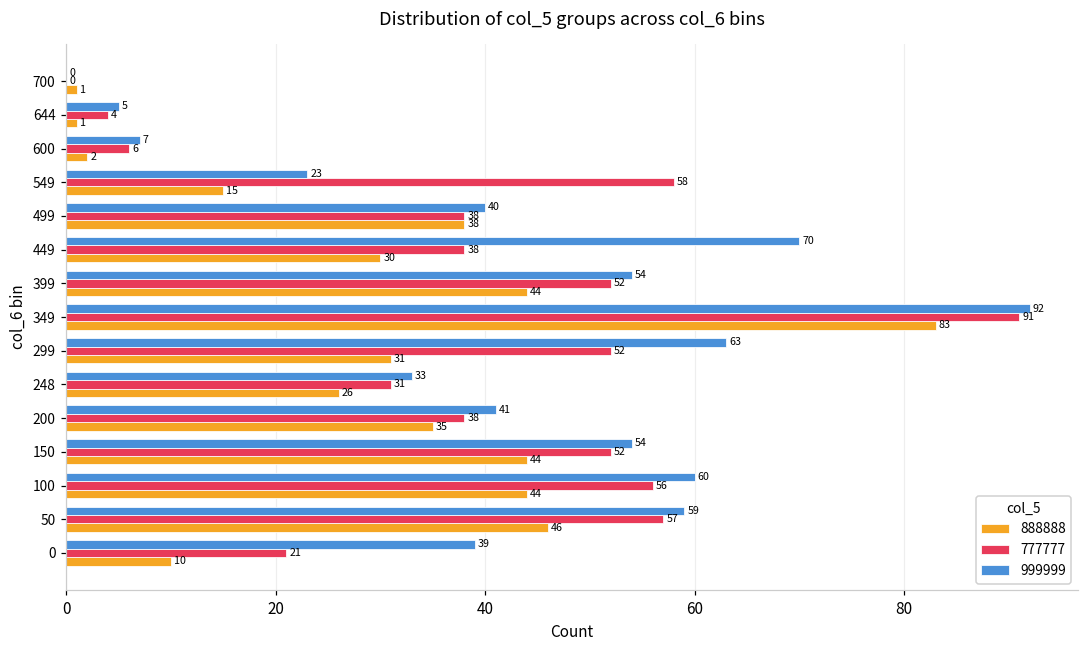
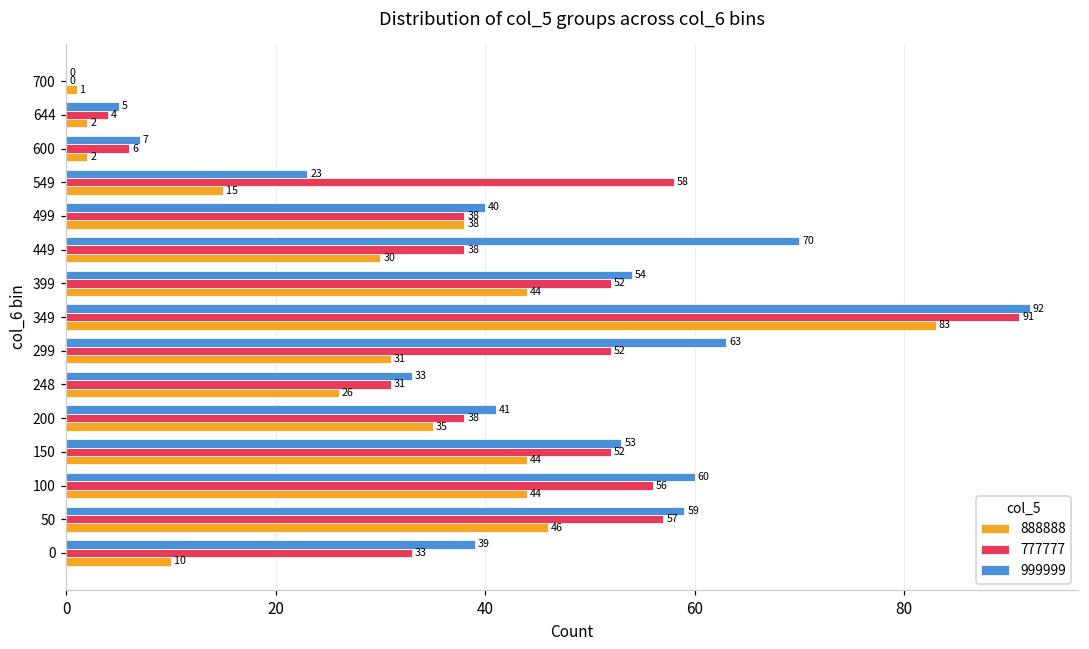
888888, 644: 1 -> 2
999999, 150: 54 -> 53
777777, 0: 21 -> 33
